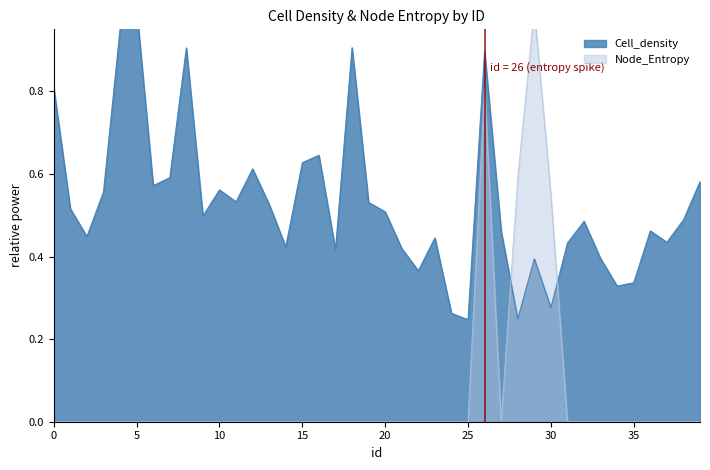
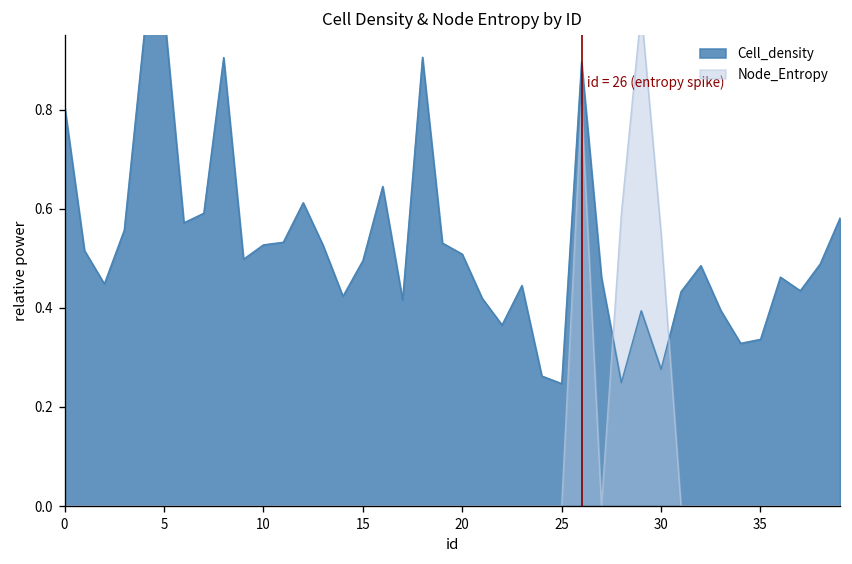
Cell_density, 10: 0.56 -> 0.53
Cell_density, 15: 0.63 -> 0.50
